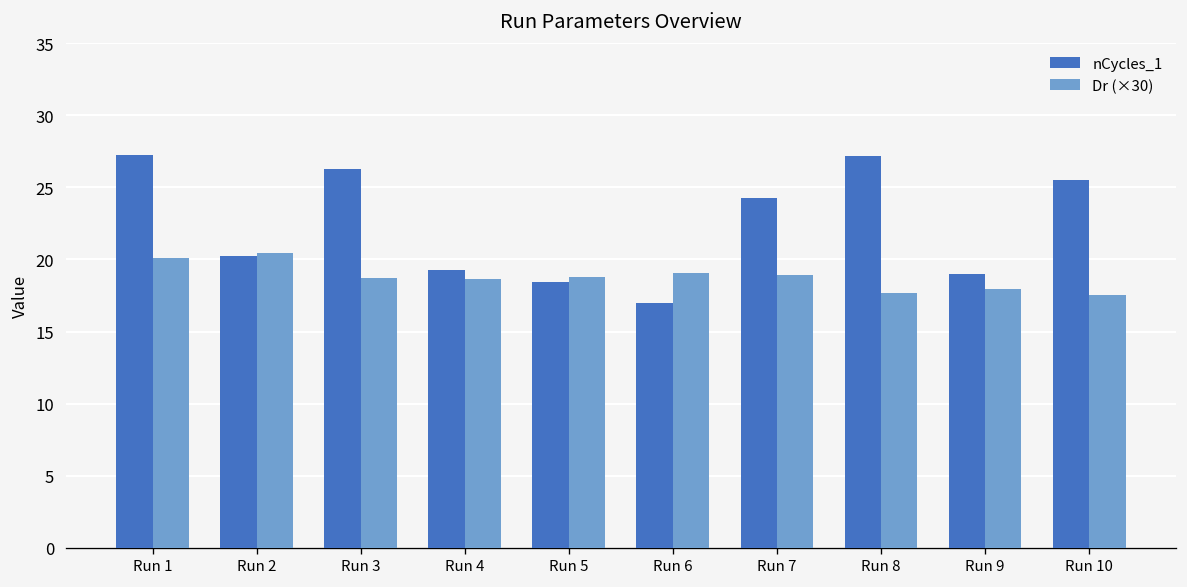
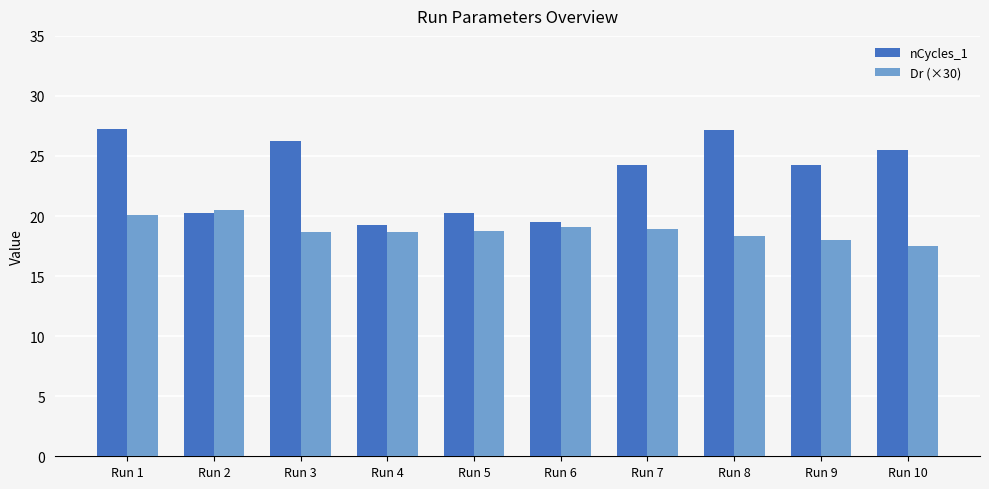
nCycles_1, Run 5: 18.4 -> 20.3
nCycles_1, Run 6: 17.0 -> 19.5
Dr (×30), Run 8: 17.7 -> 18.3
nCycles_1, Run 9: 19.0 -> 24.3
